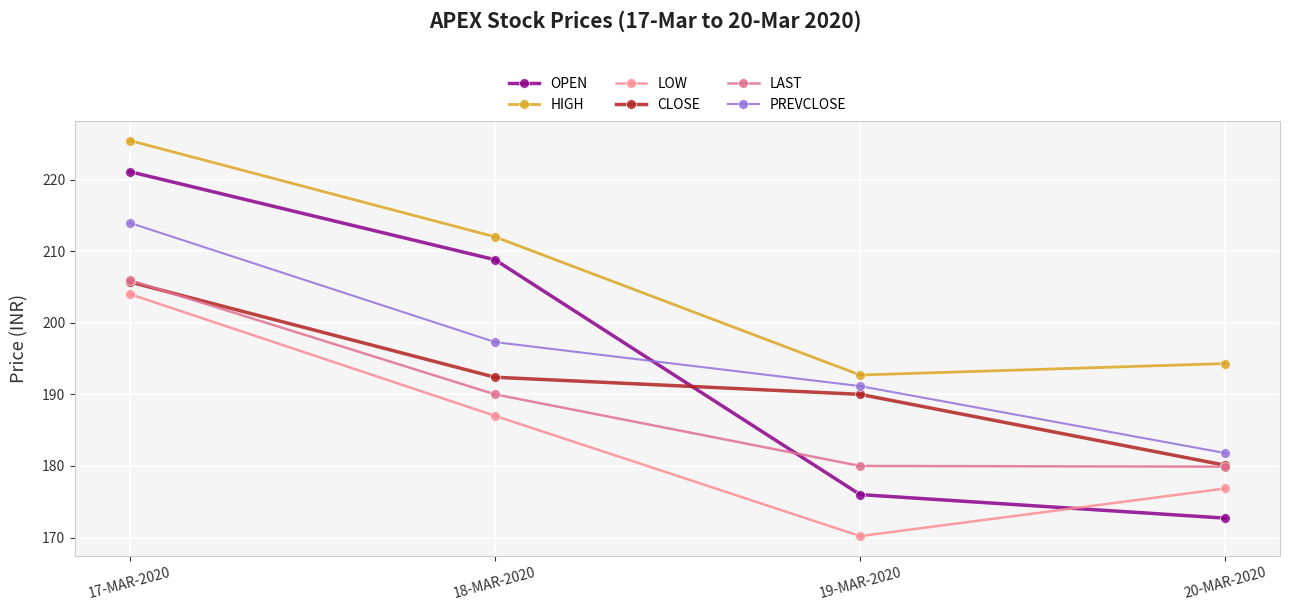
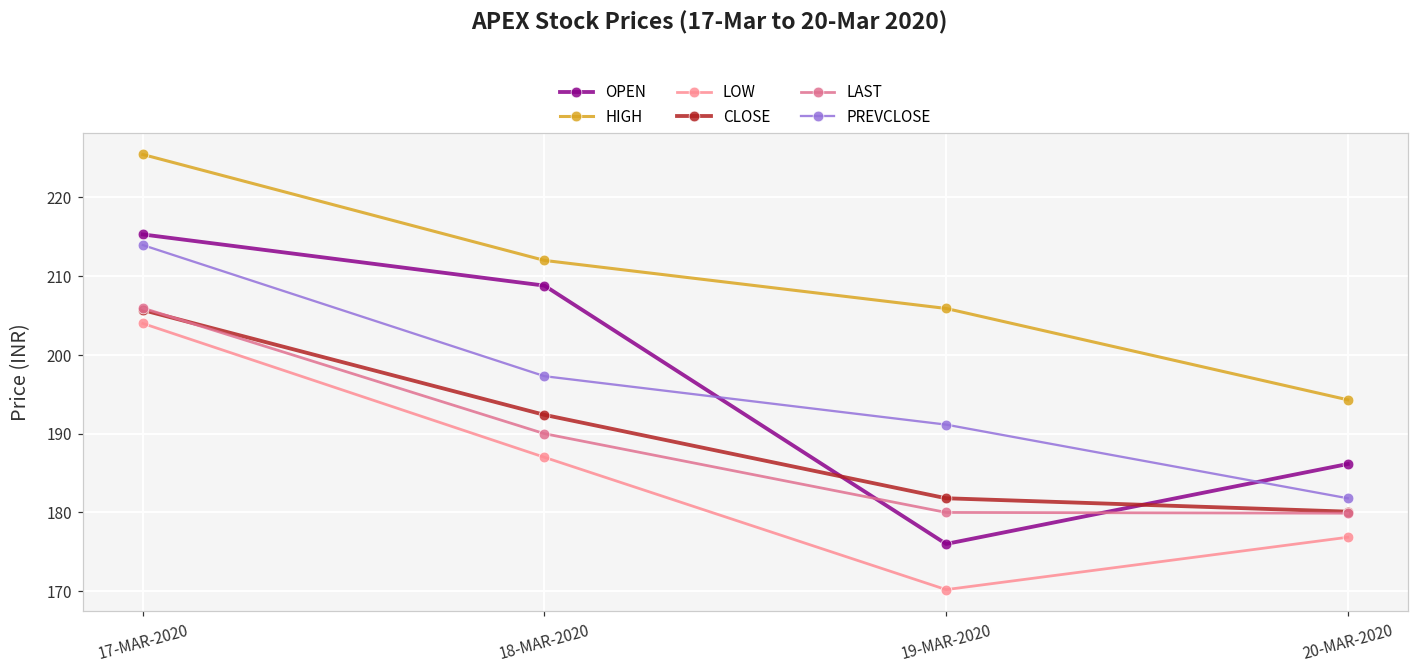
OPEN, 17-MAR-2020: 221 -> 215
HIGH, 19-MAR-2020: 193 -> 206
CLOSE, 19-MAR-2020: 190 -> 182
OPEN, 20-MAR-2020: 173 -> 186
